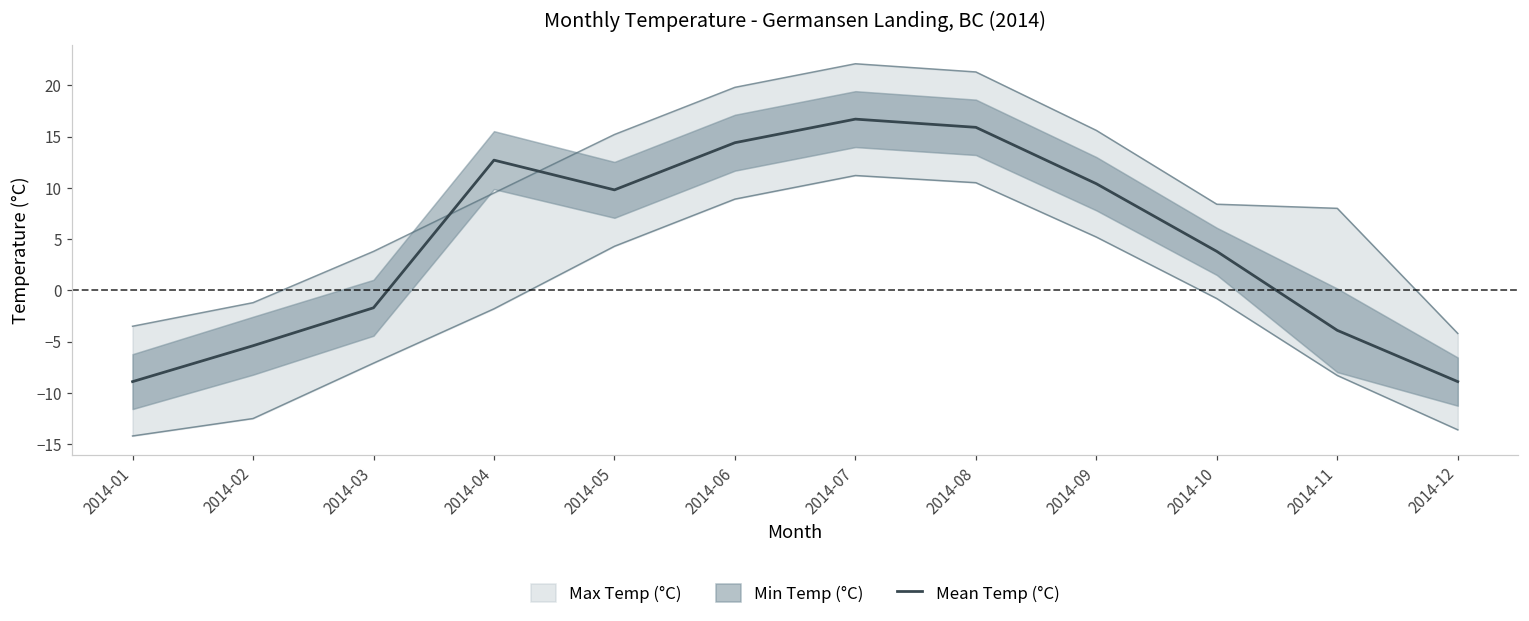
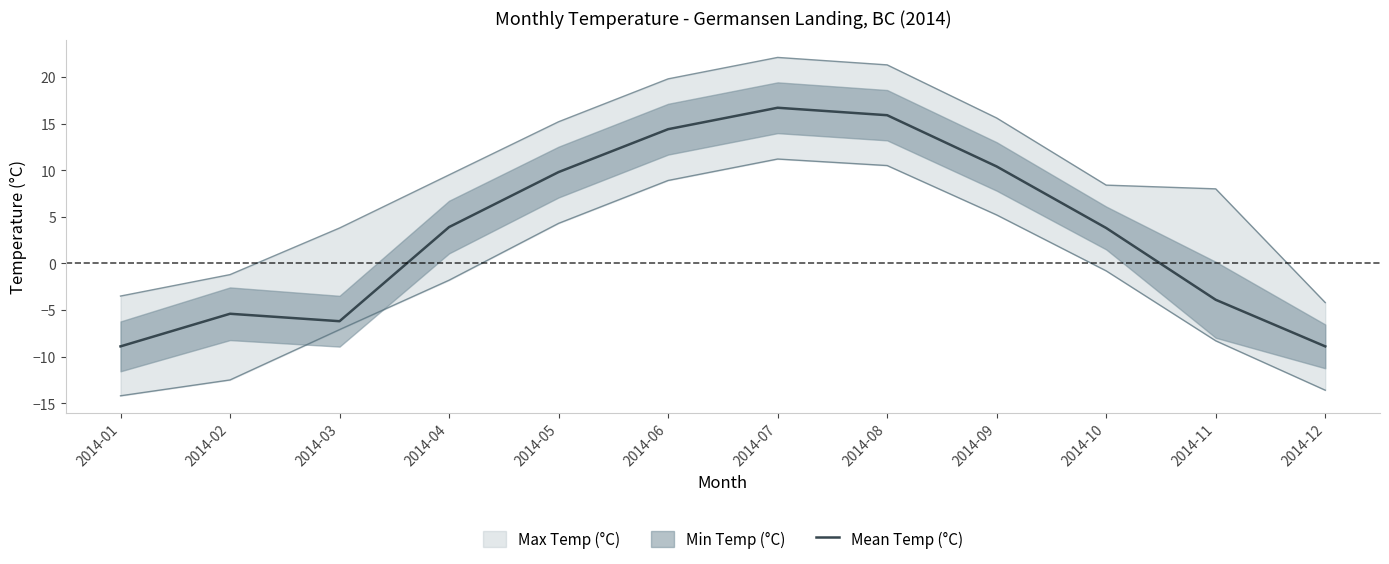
Mean Temp (°C), 2014-03: -2 -> -6
Mean Temp (°C), 2014-04: 13 -> 4
